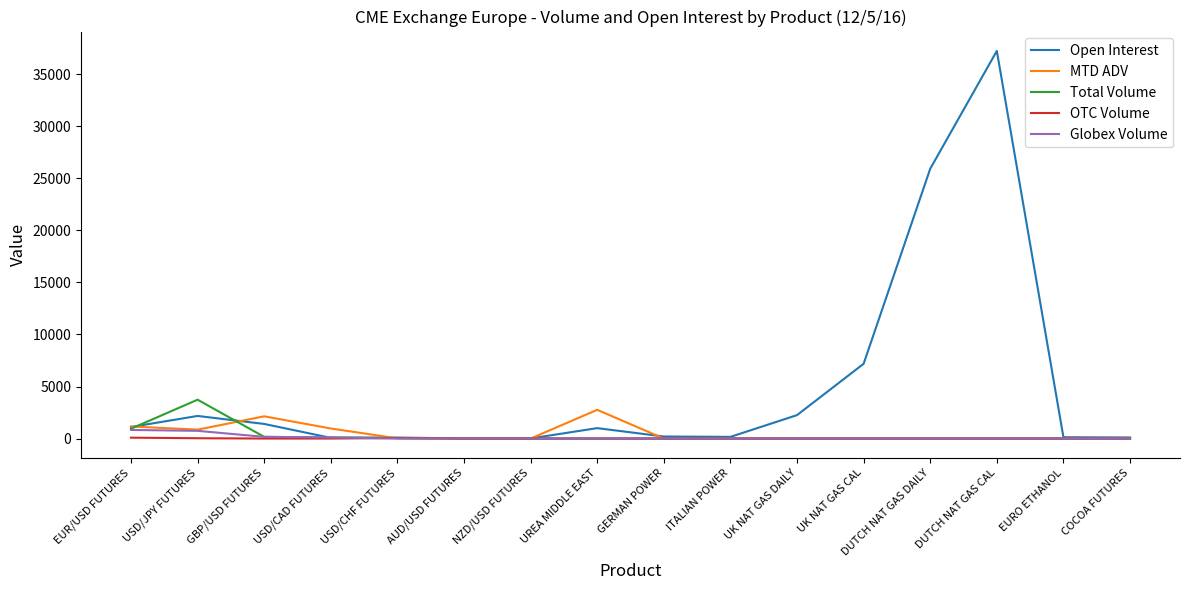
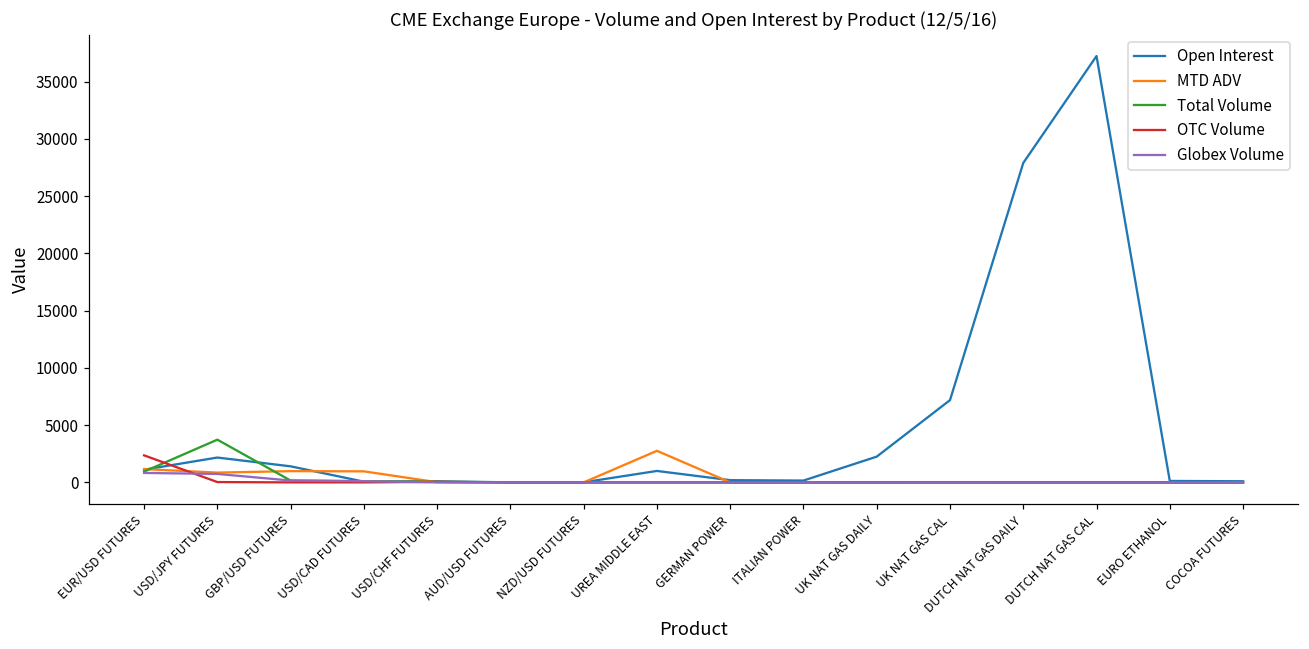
OTC Volume, EUR/USD FUTURES: 100 -> 2400
MTD ADV, GBP/USD FUTURES: 2100 -> 1000
Open Interest, DUTCH NAT GAS DAILY: 25900 -> 27900
